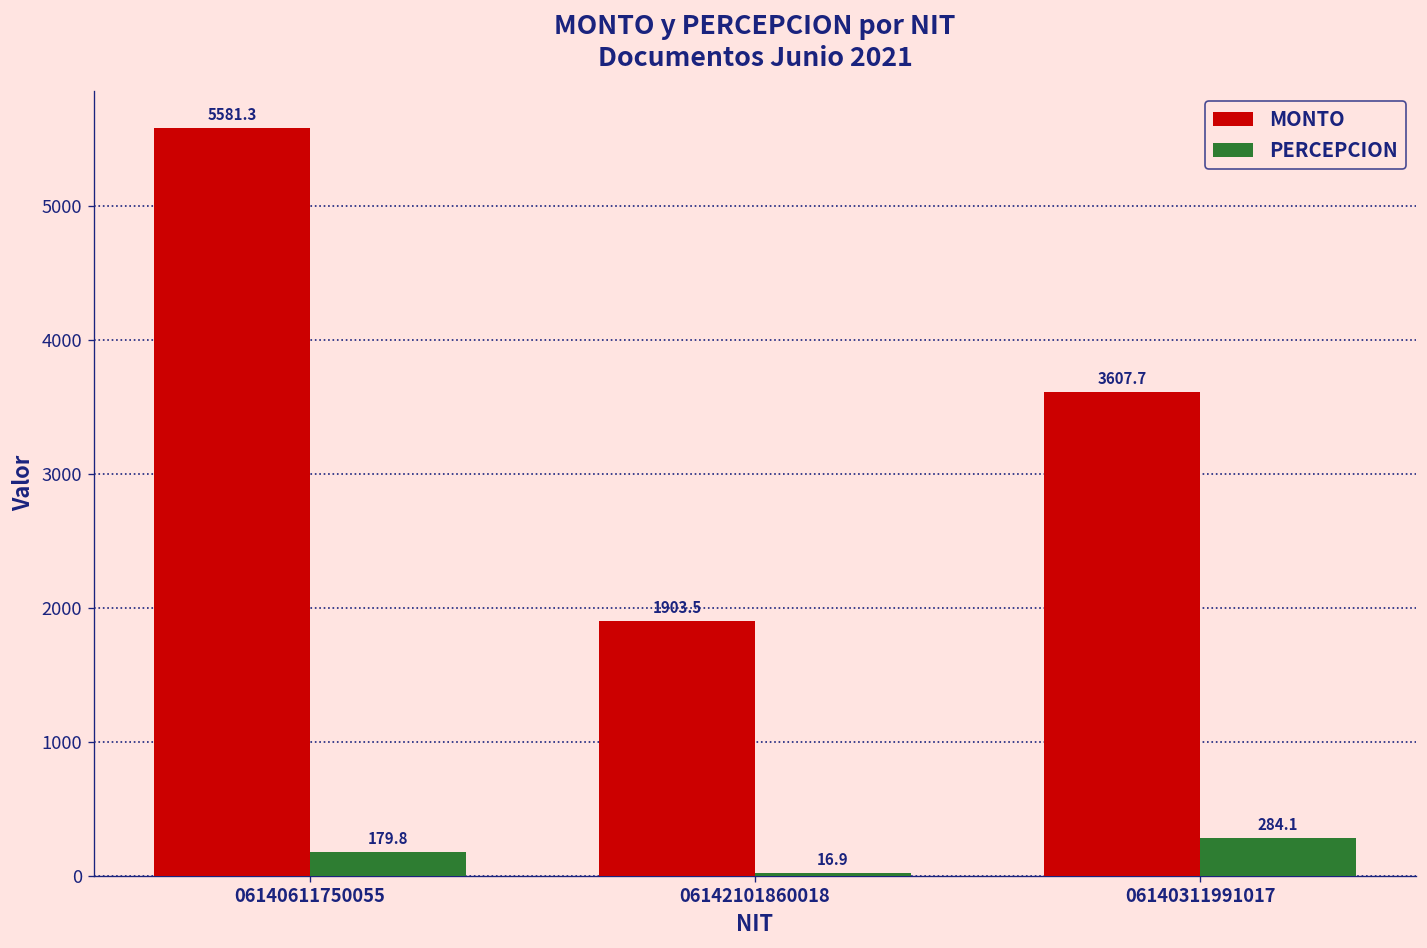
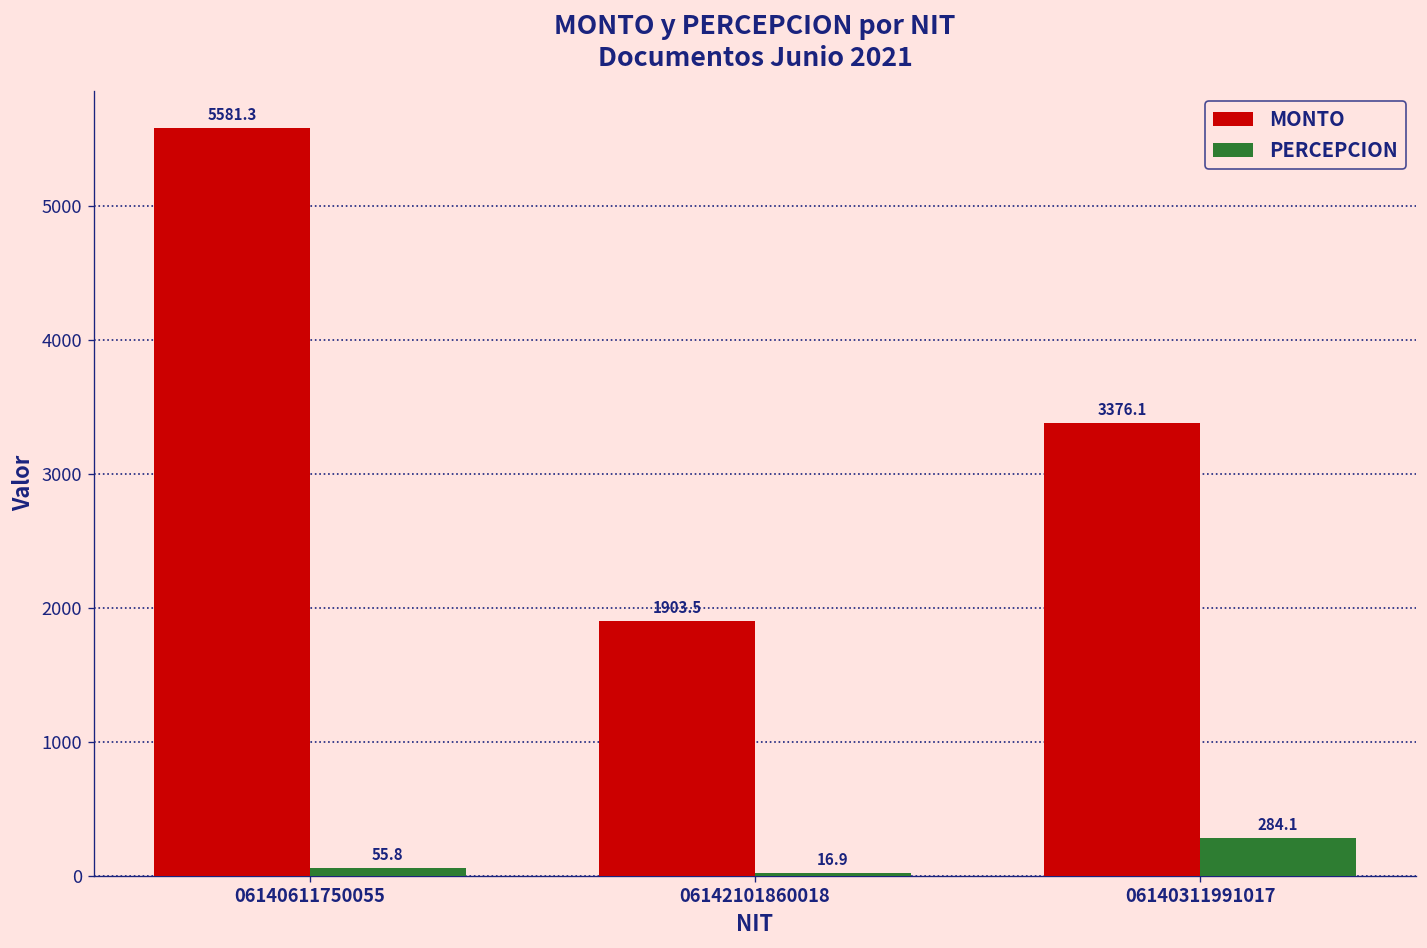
PERCEPCION, 06140611750055: 179.8 -> 55.8
MONTO, 06140311991017: 3607.7 -> 3376.1
